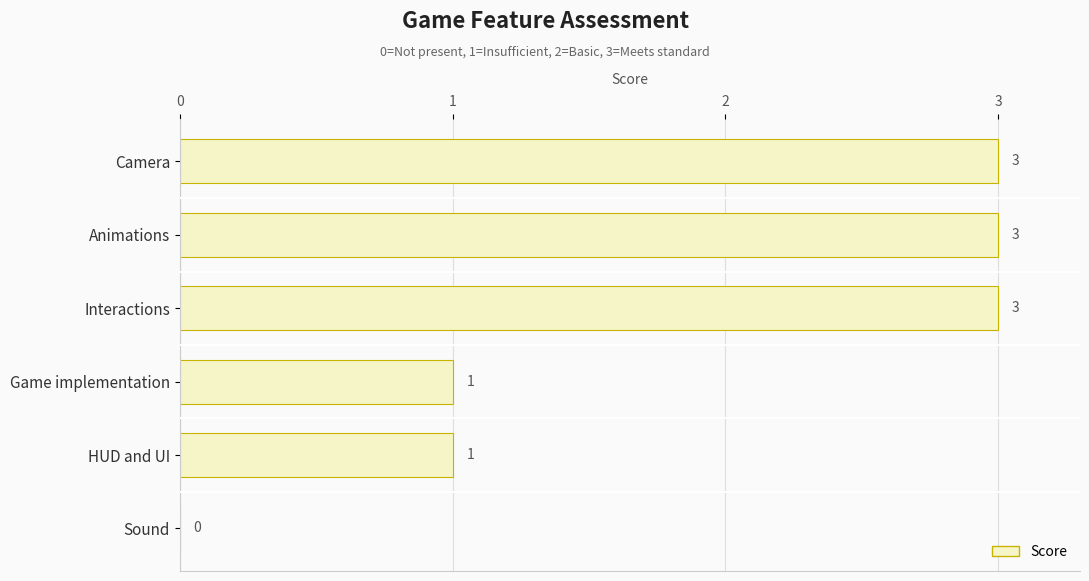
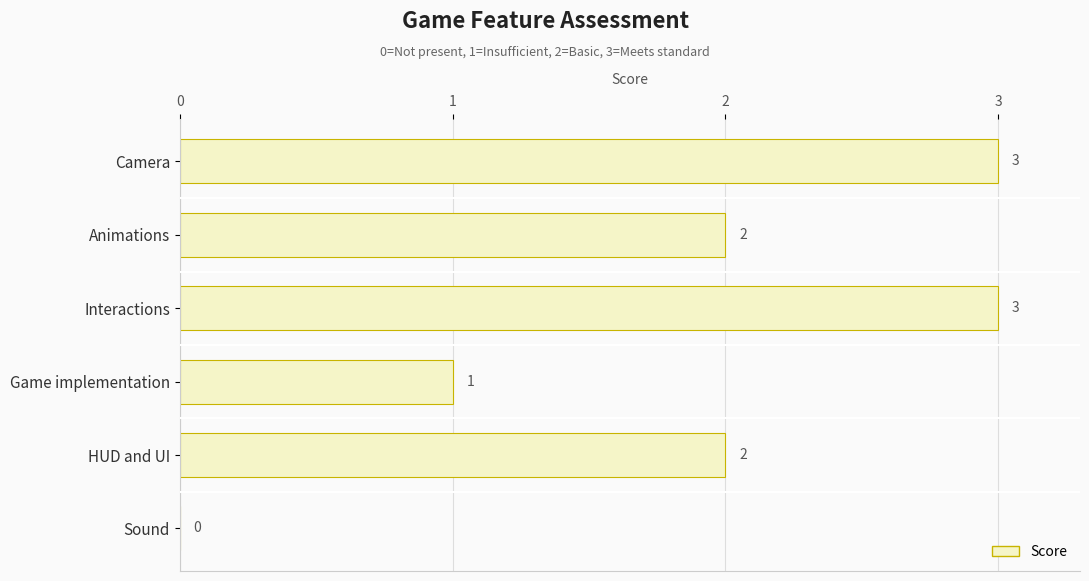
Animations: 3 -> 2
HUD and UI: 1 -> 2
